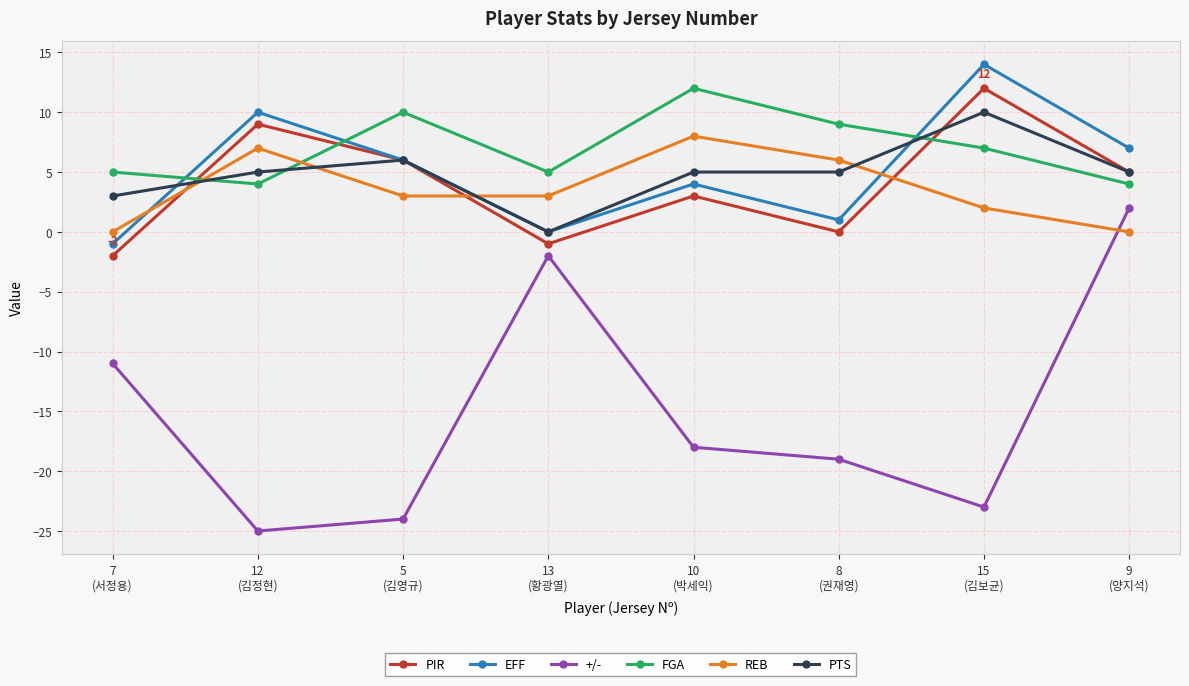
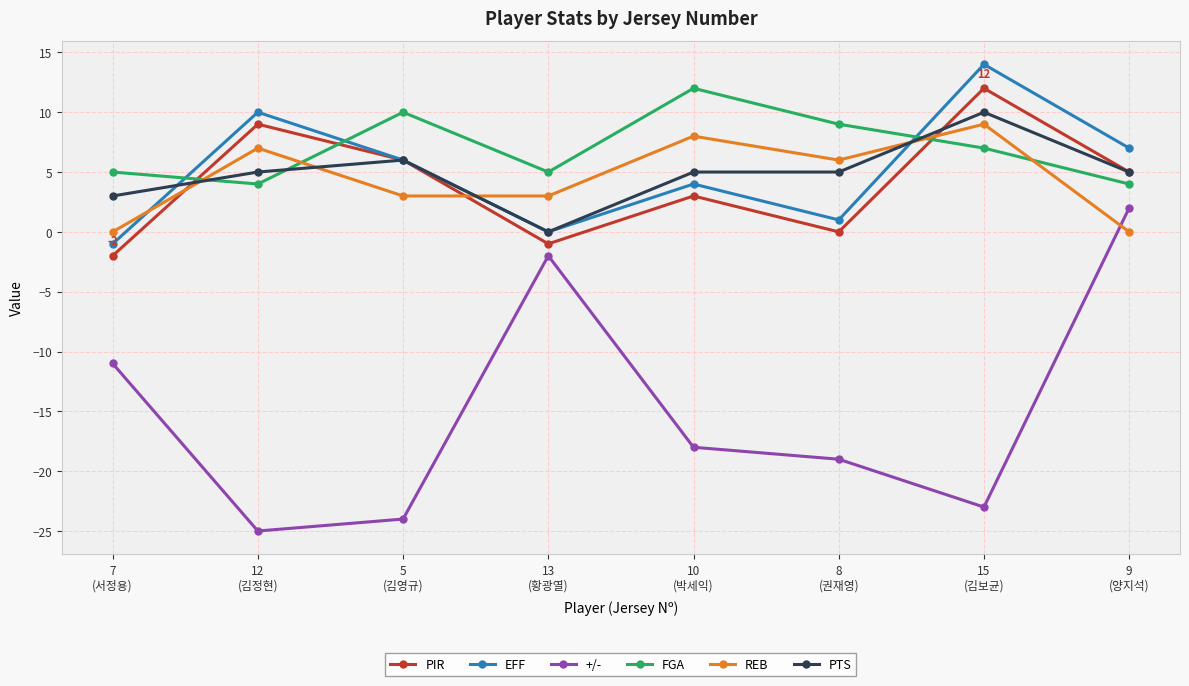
REB, 15 (김보균): 2 -> 9
